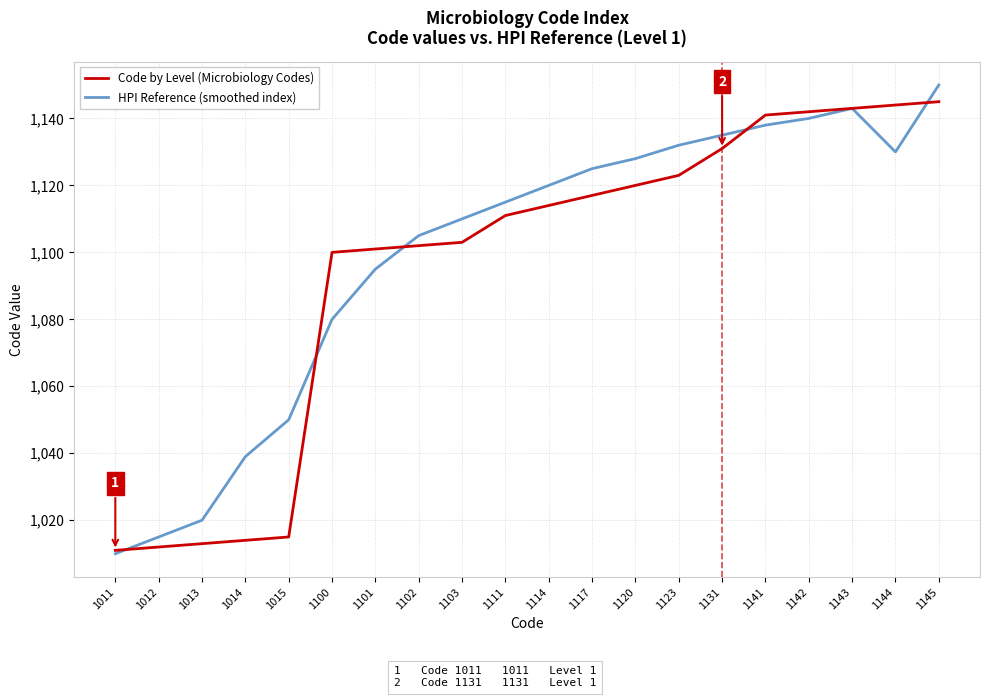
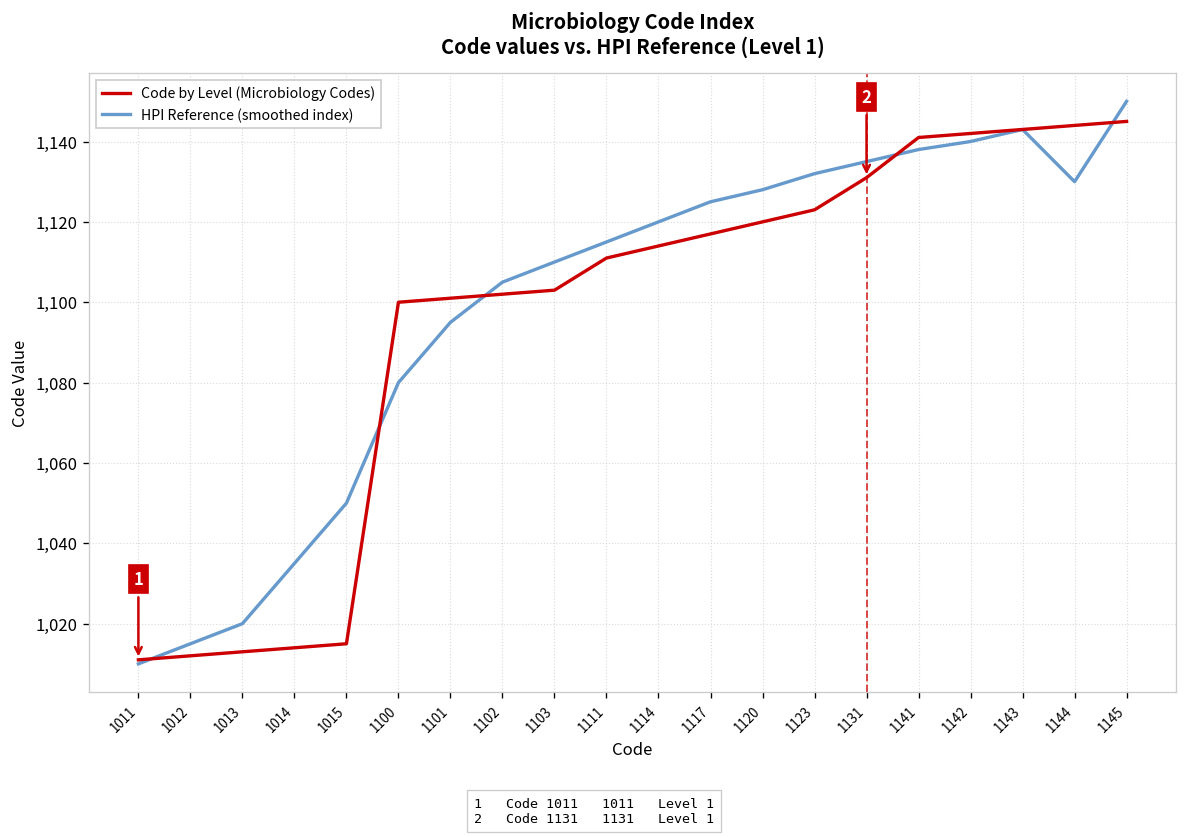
HPI Reference (smoothed index), 1014: 1,039 -> 1,035
